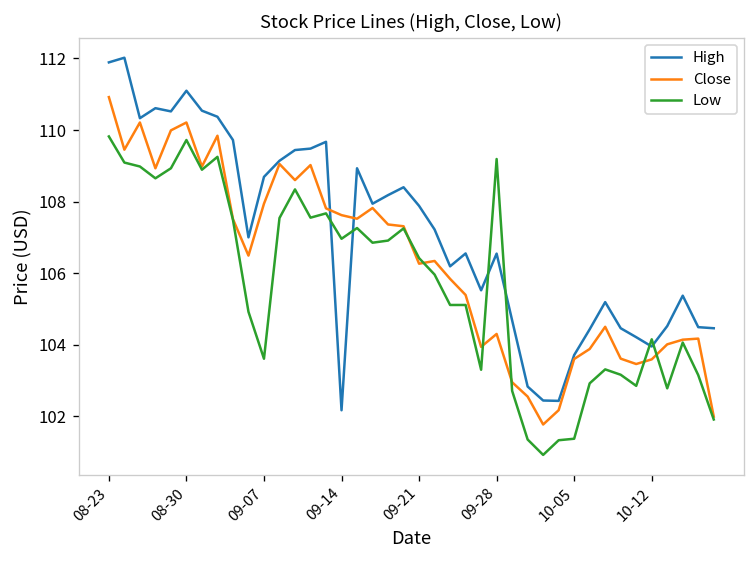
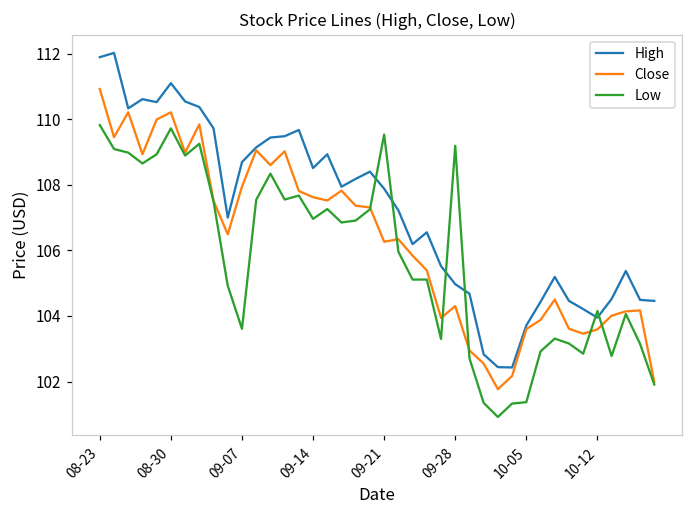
High, 09-14: 102.2 -> 108.5
Low, 09-21: 106.4 -> 109.5
High, 09-28: 106.5 -> 105.0
